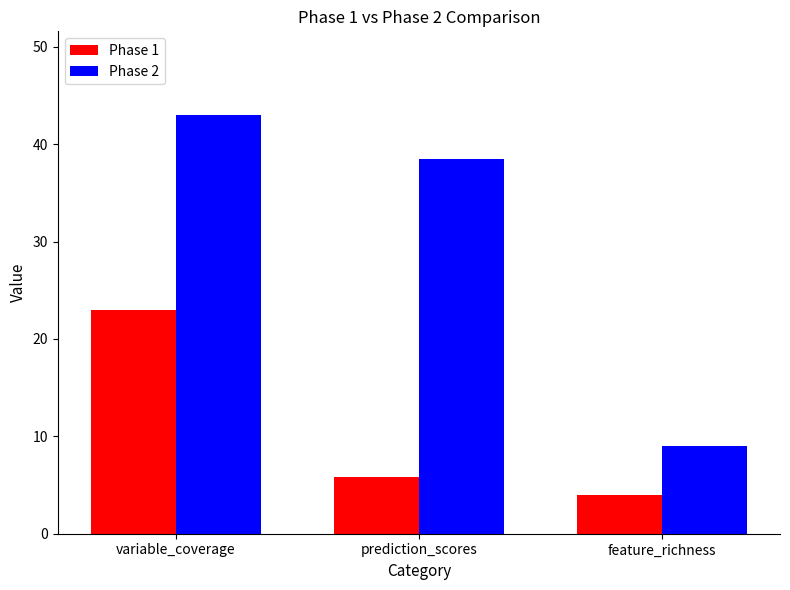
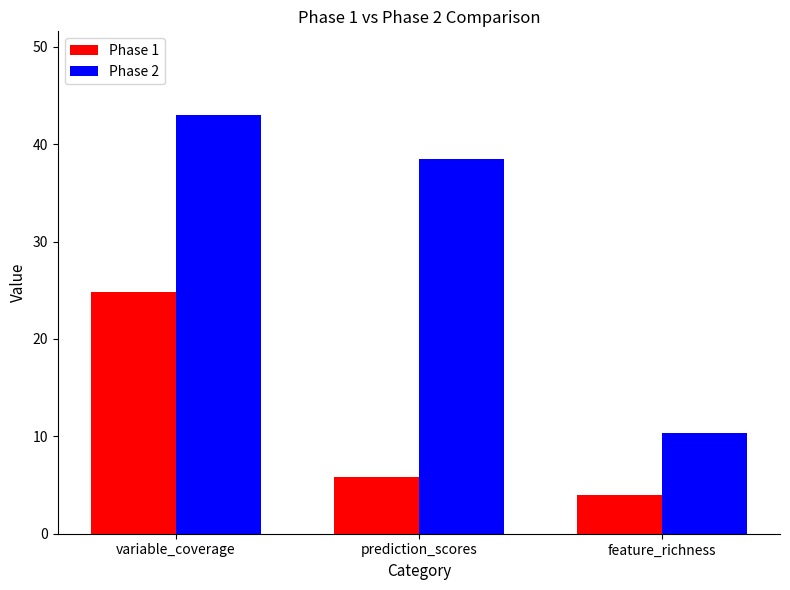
Phase 1, variable_coverage: 23 -> 25
Phase 2, feature_richness: 9 -> 10
